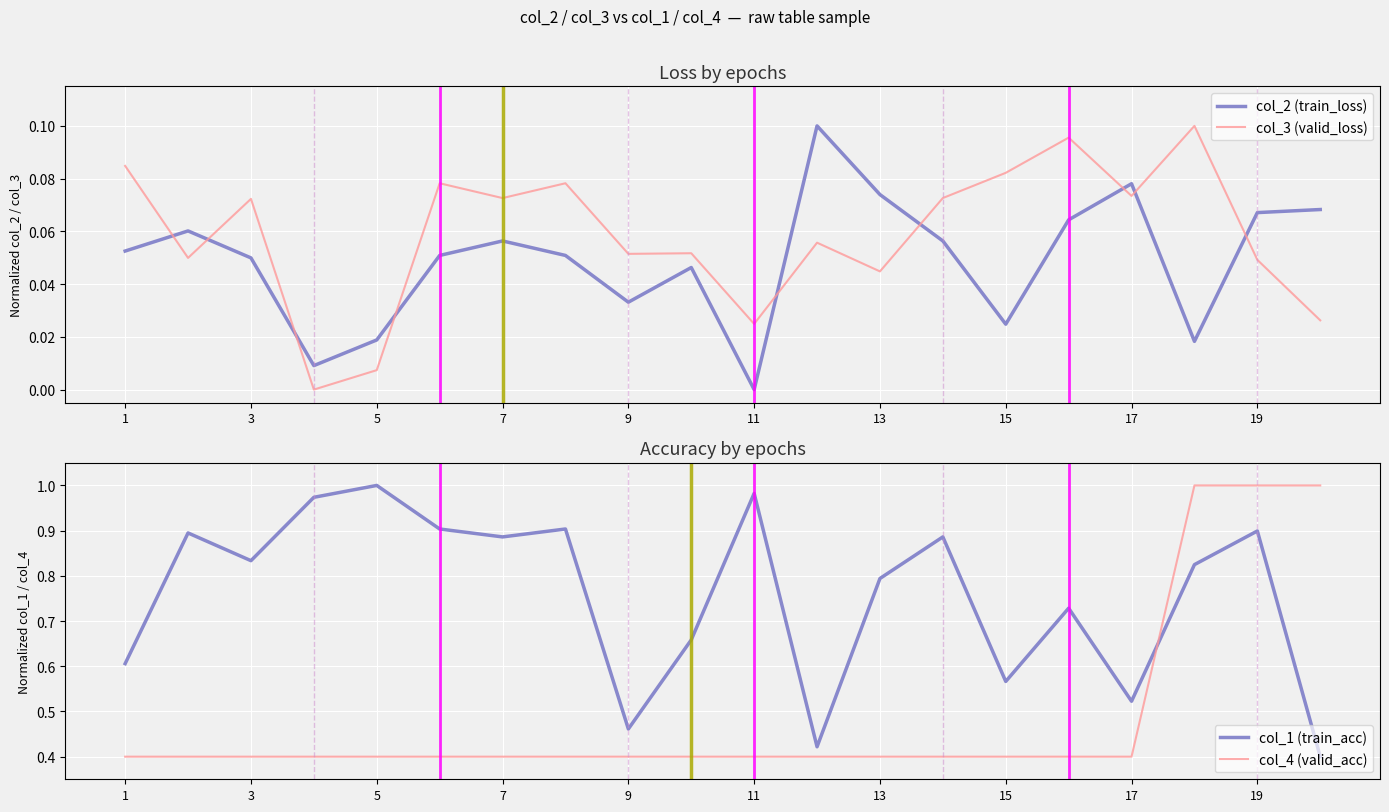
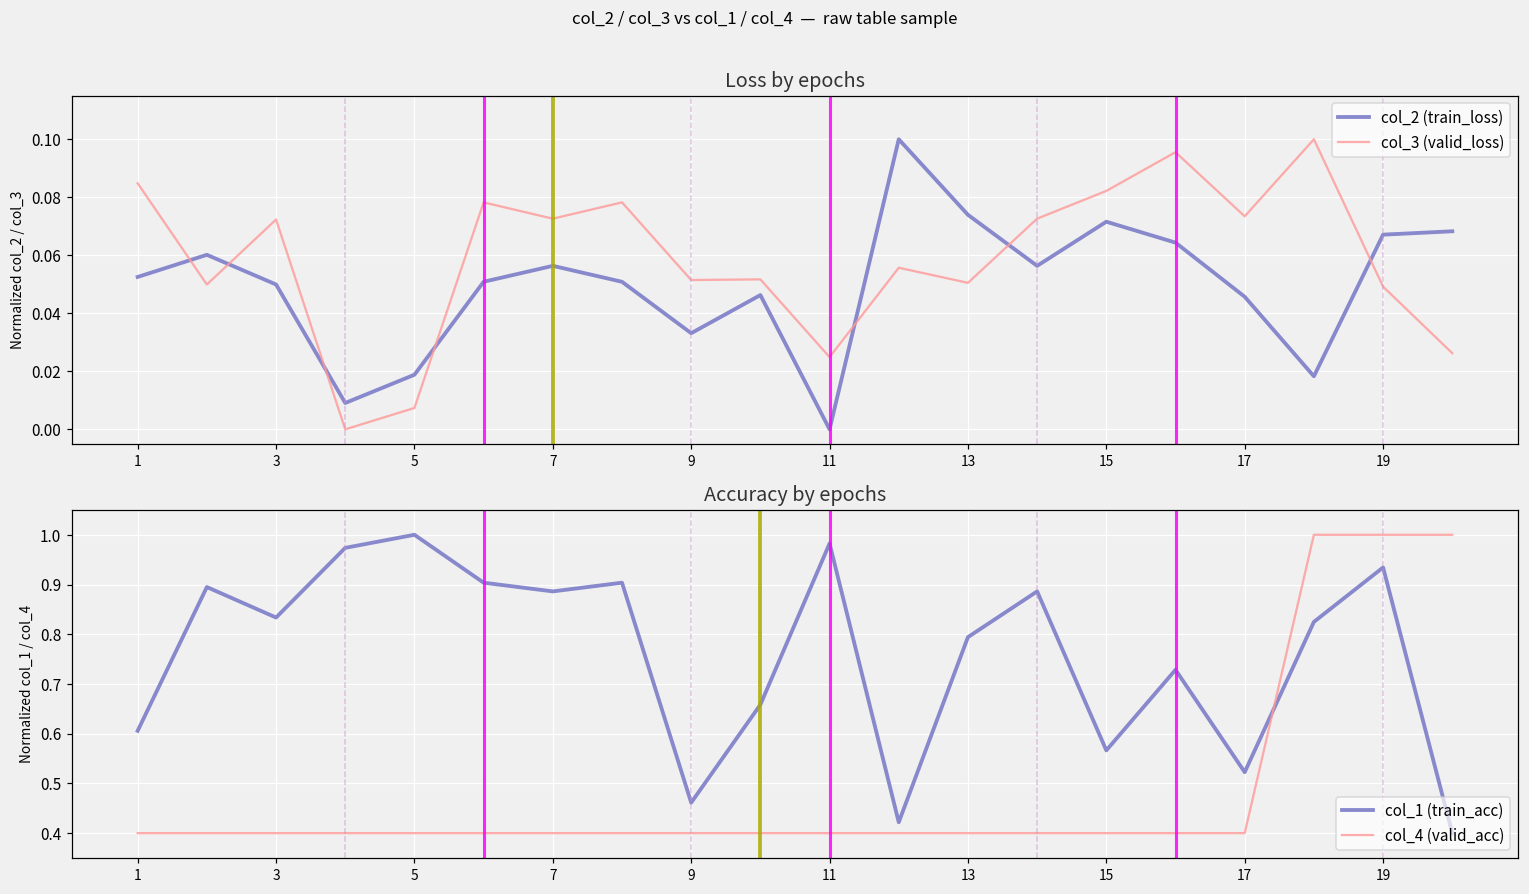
Loss by epochs, col_3 (valid_loss), 13: 0.045 -> 0.051
Loss by epochs, col_2 (train_loss), 15: 0.025 -> 0.072
Loss by epochs, col_2 (train_loss), 17: 0.078 -> 0.046
Accuracy by epochs, col_1 (train_acc), 19: 0.90 -> 0.93
